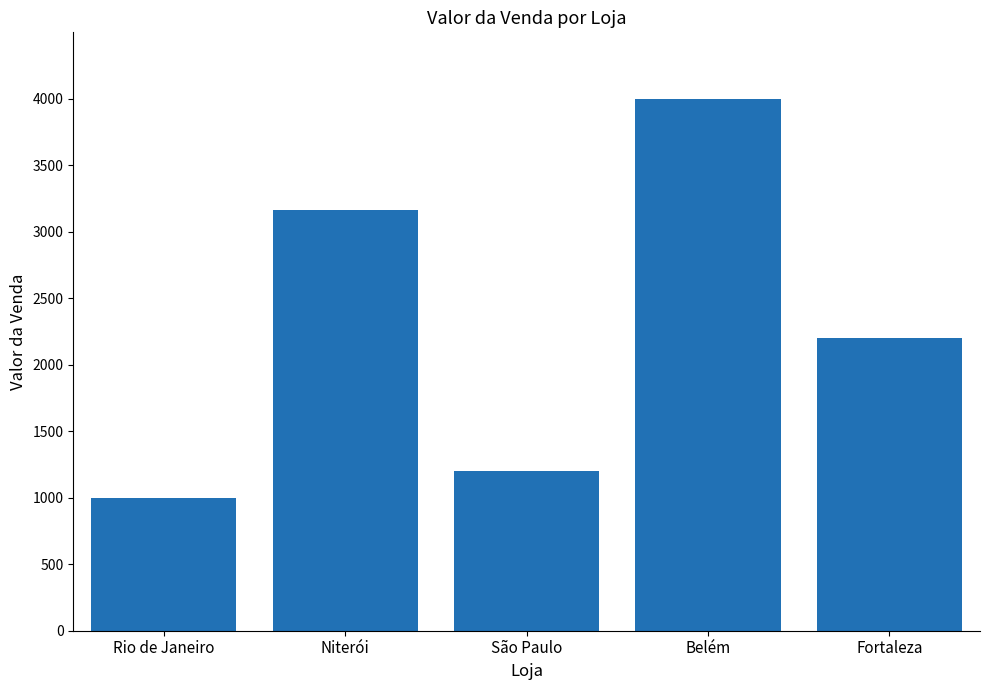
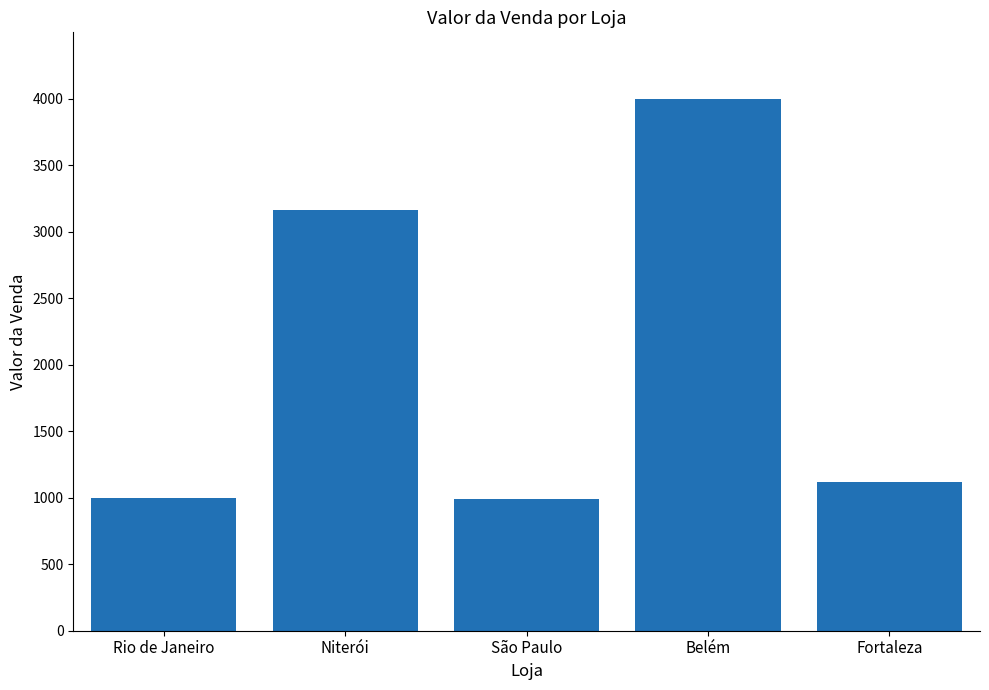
São Paulo: 1200 -> 990
Fortaleza: 2200 -> 1120
